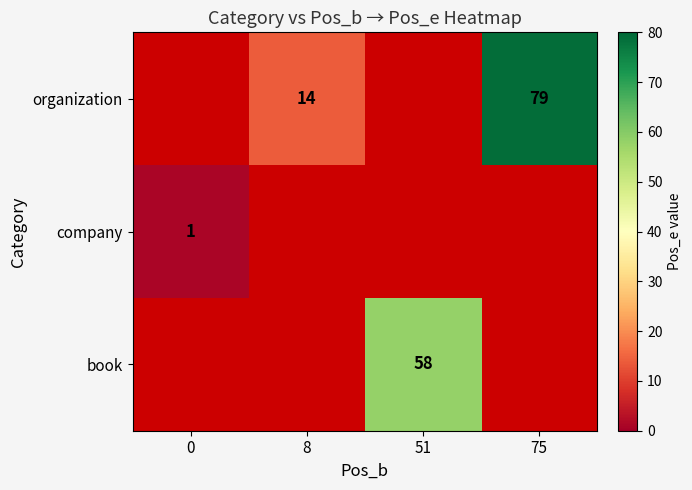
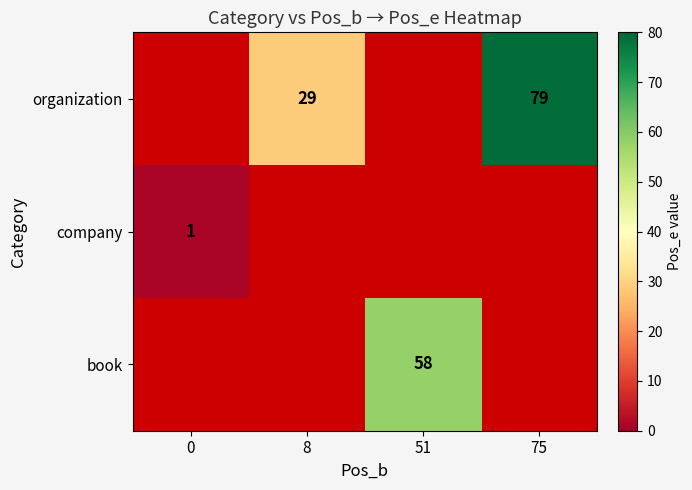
organization, 8: 14 -> 29
